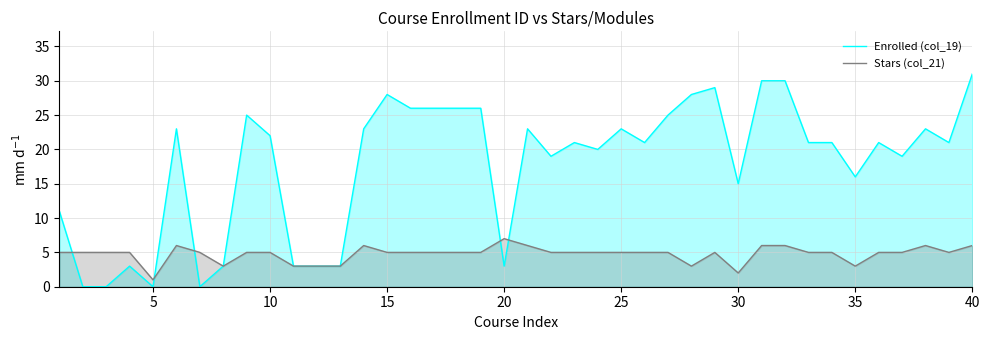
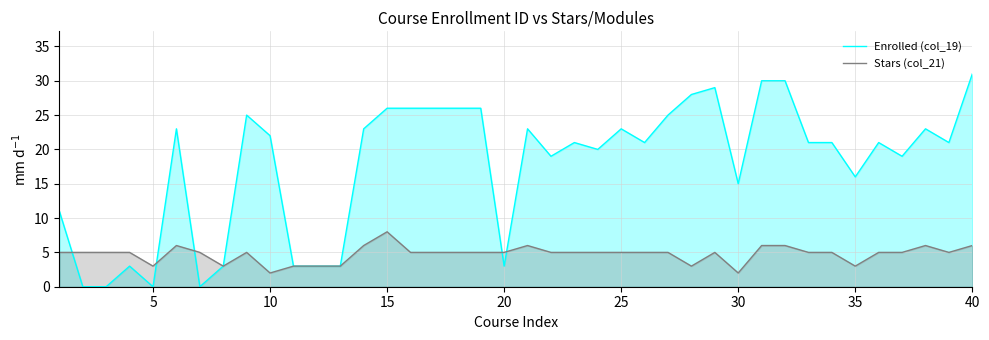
Stars (col_21), 5: 1 -> 3
Stars (col_21), 10: 5 -> 2
Enrolled (col_19), 15: 28 -> 26
Stars (col_21), 15: 5 -> 8
Stars (col_21), 20: 7 -> 5
